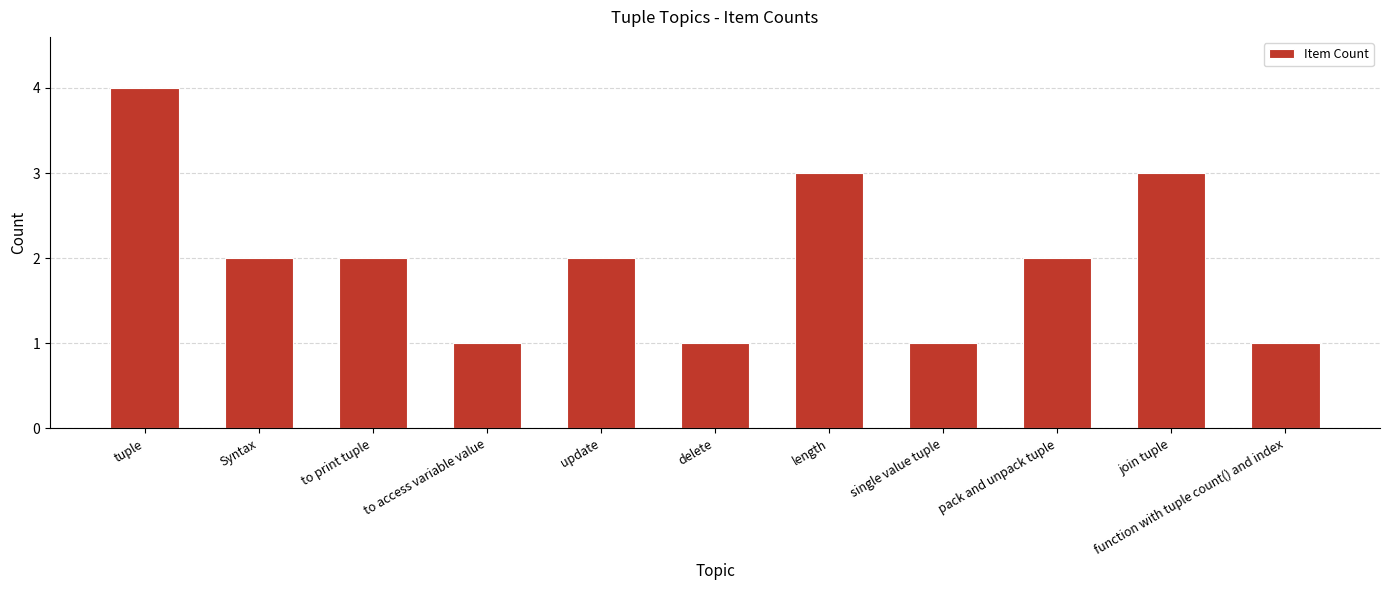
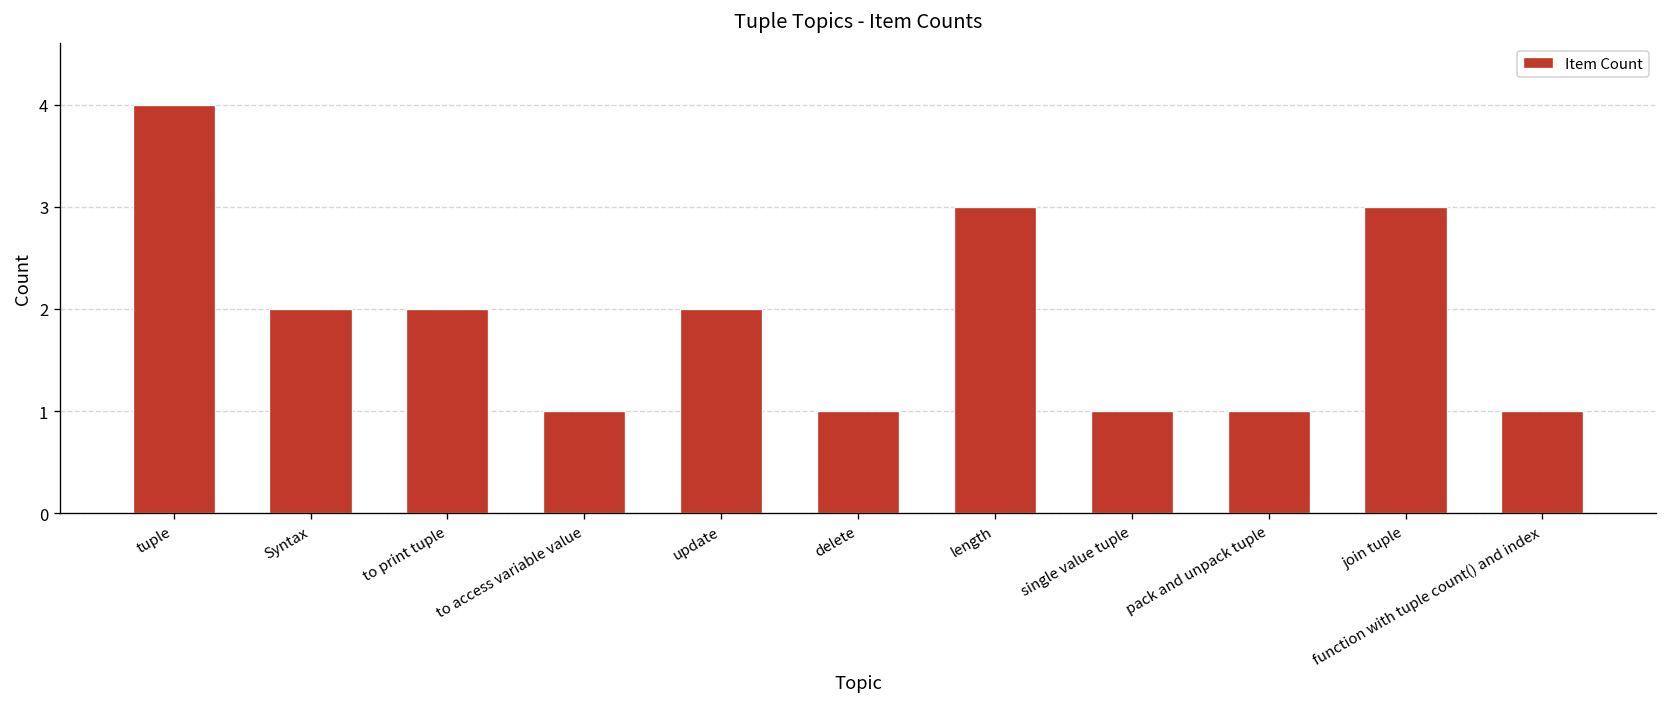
pack and unpack tuple: 2 -> 1
